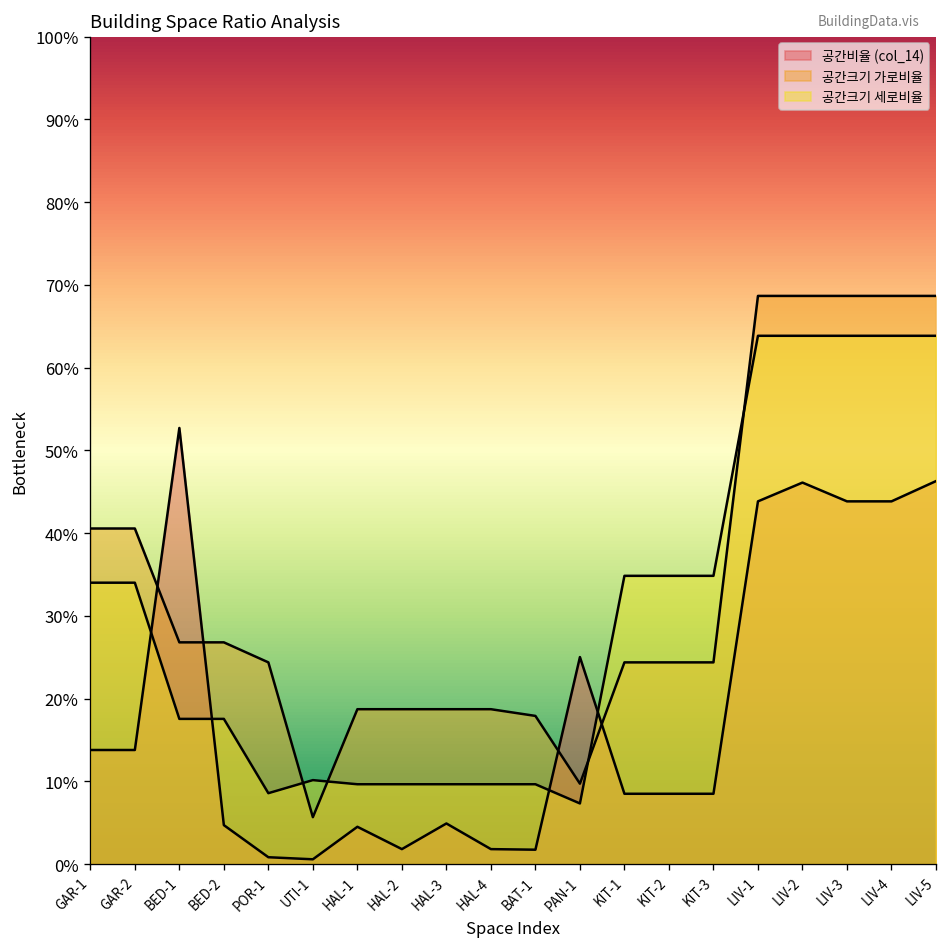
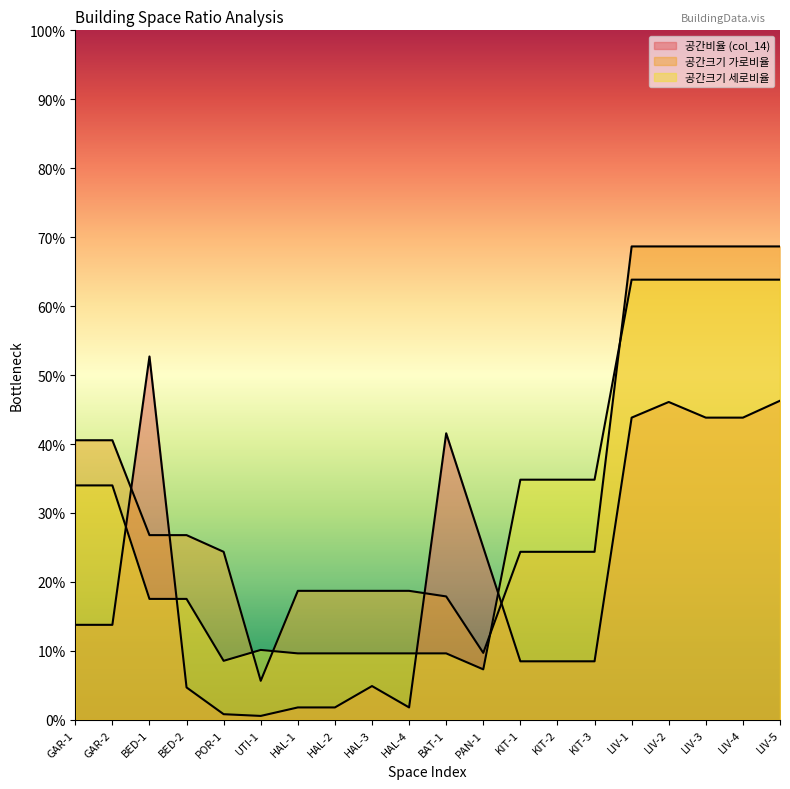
공간비율 (col_14), HAL-1: 5% -> 2%
공간비율 (col_14), BAT-1: 2% -> 42%
